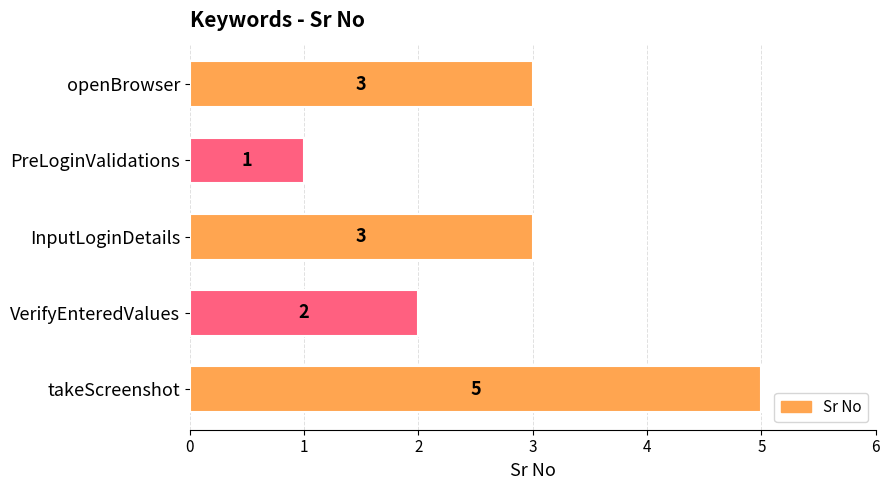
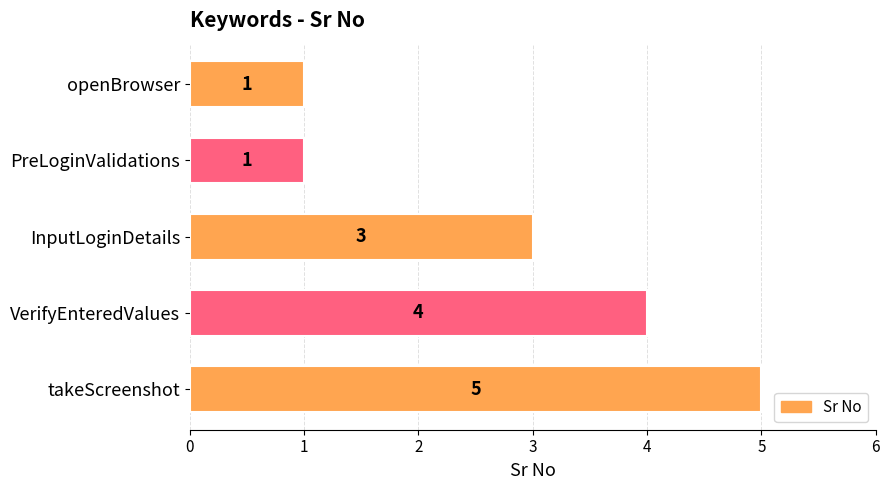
openBrowser: 3 -> 1
VerifyEnteredValues: 2 -> 4
